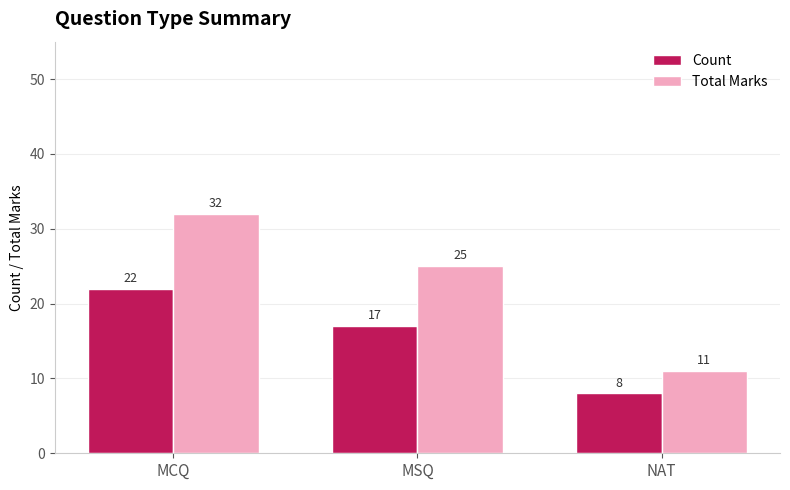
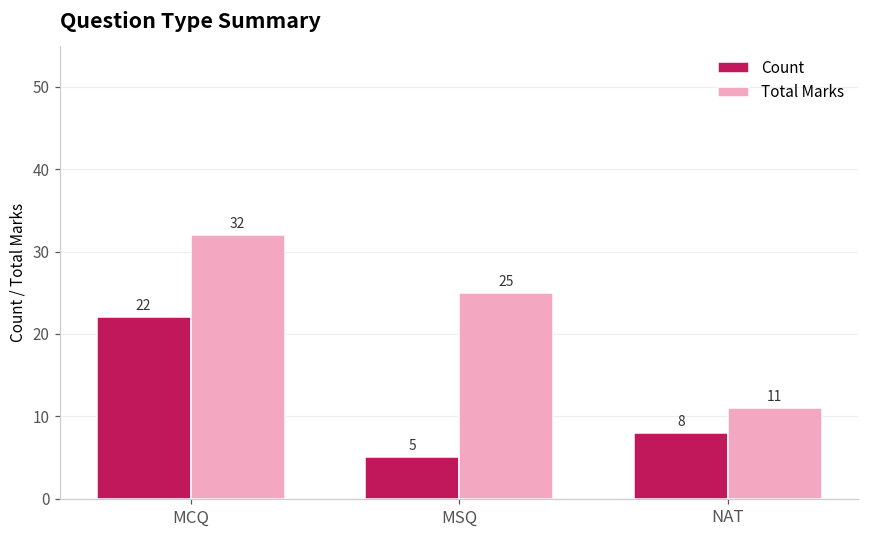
Count, MSQ: 17 -> 5
